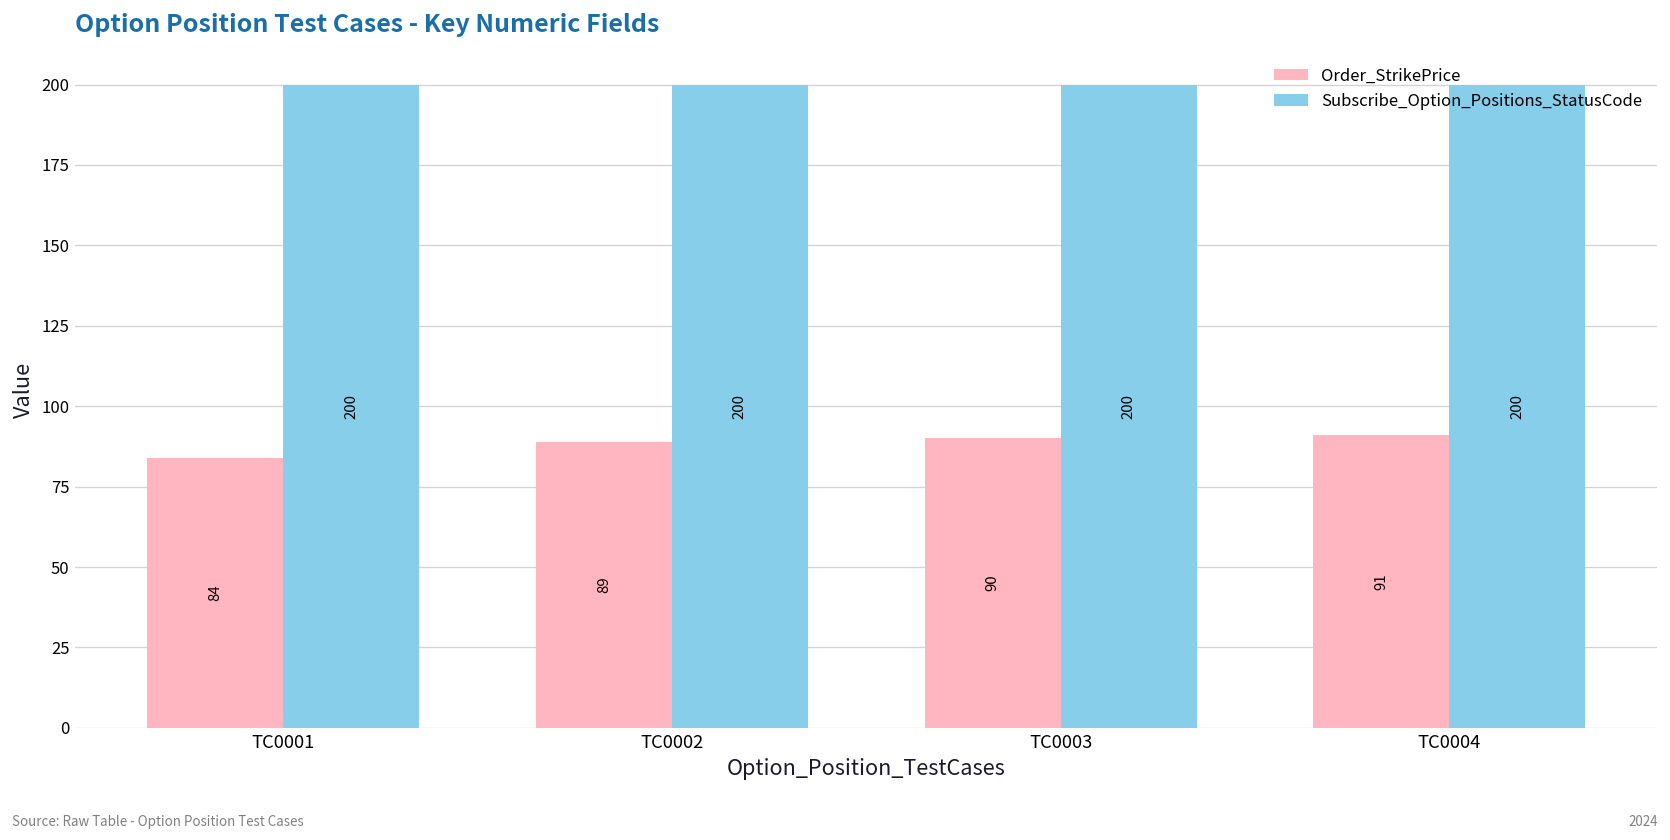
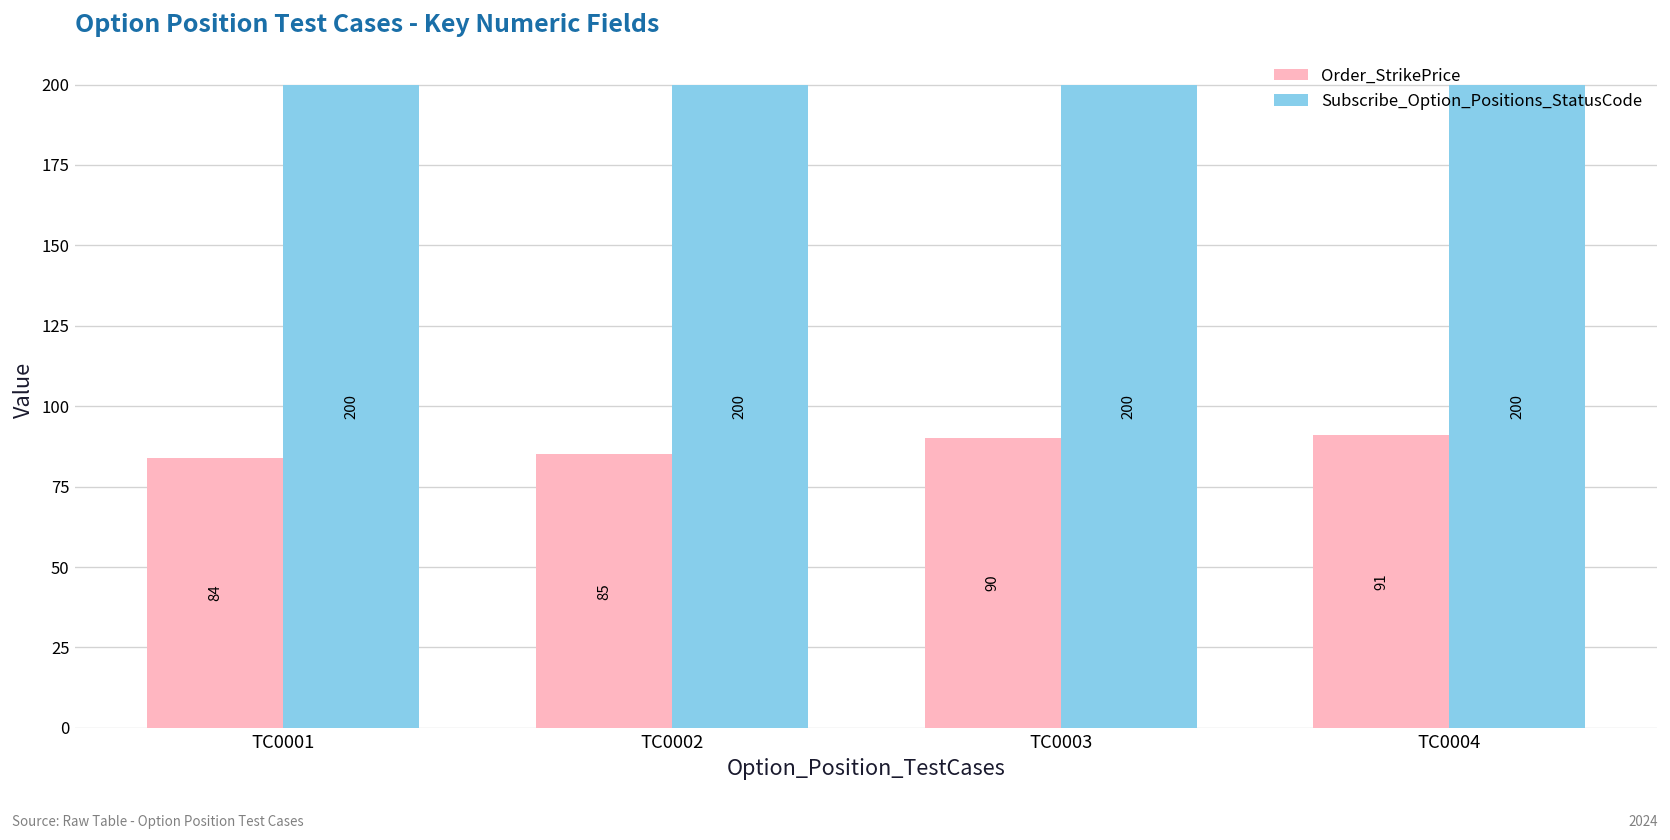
Order_StrikePrice, TC0002: 89 -> 85
